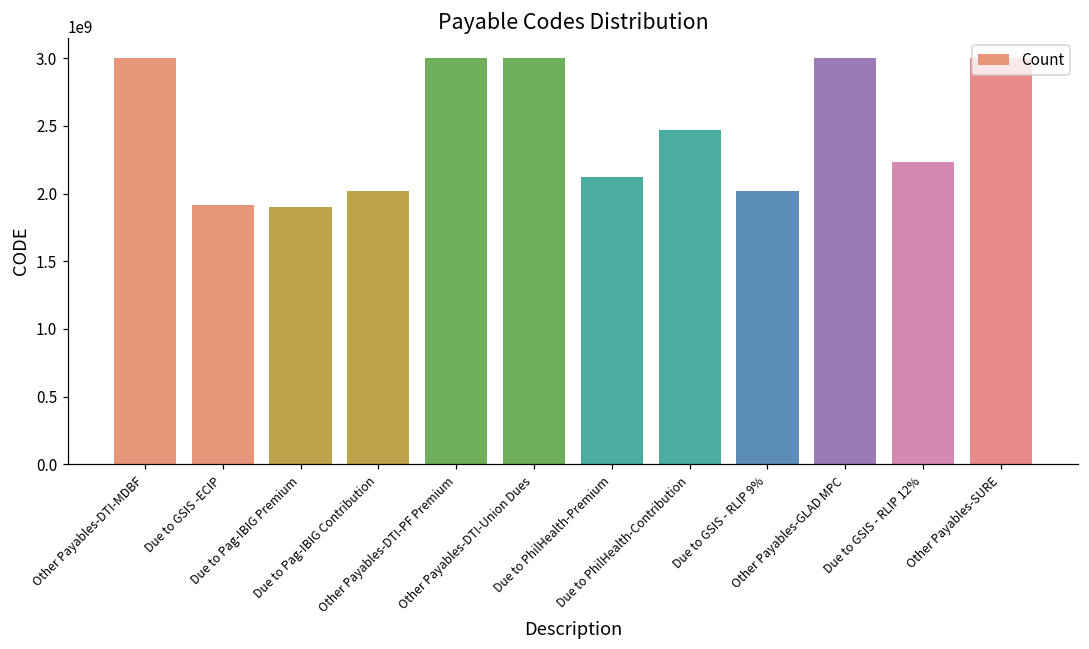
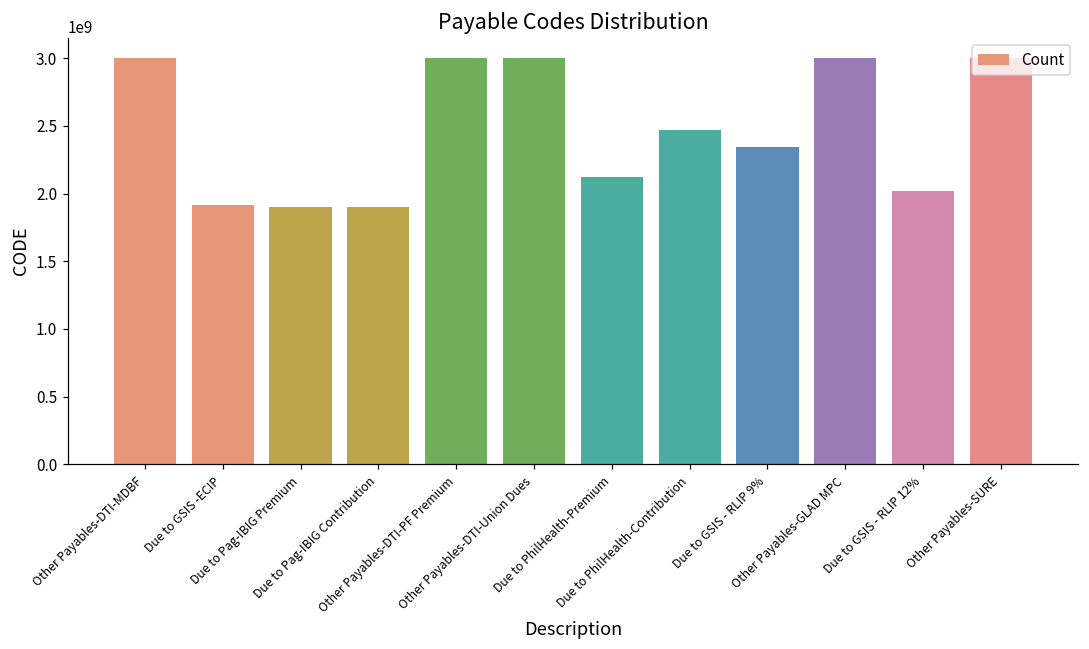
Due to Pag-IBIG Contribution: 2020000000 -> 1900000000
Due to GSIS - RLIP 9%: 2020000000 -> 2340000000
Due to GSIS - RLIP 12%: 2230000000 -> 2020000000
